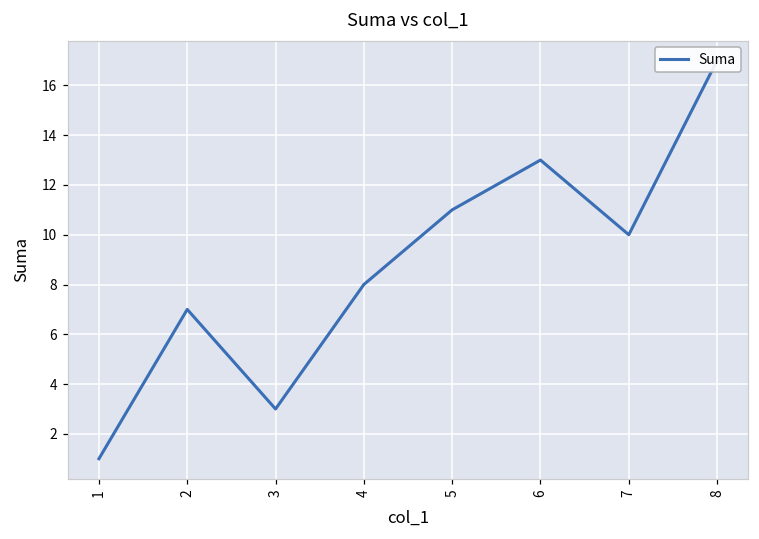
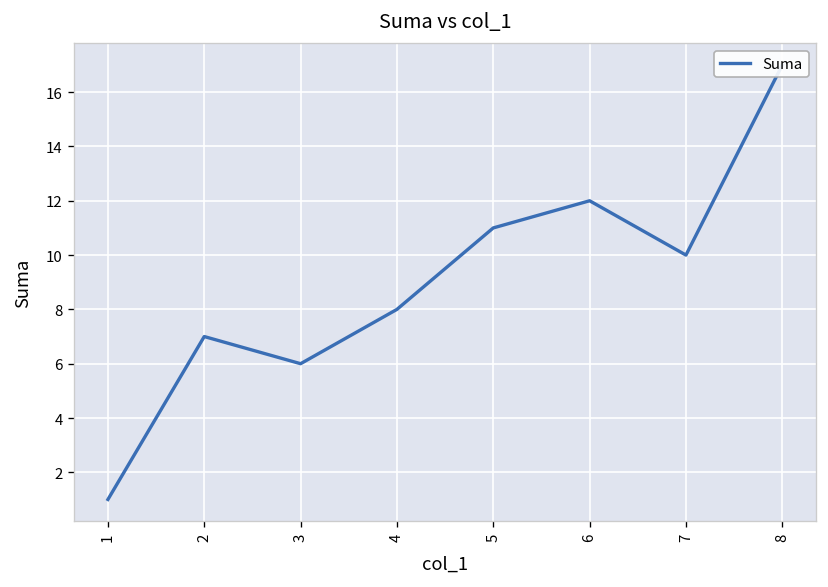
3: 3 -> 6
6: 13 -> 12
